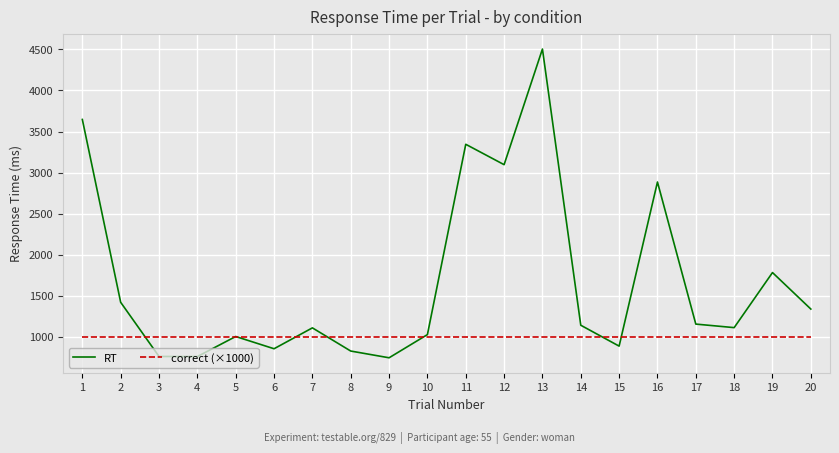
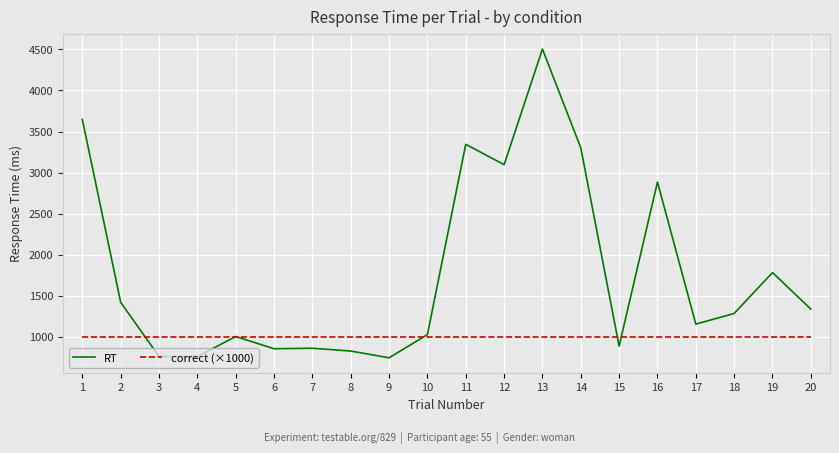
RT, 7: 1100 -> 900
RT, 14: 1100 -> 3300
RT, 18: 1100 -> 1300
